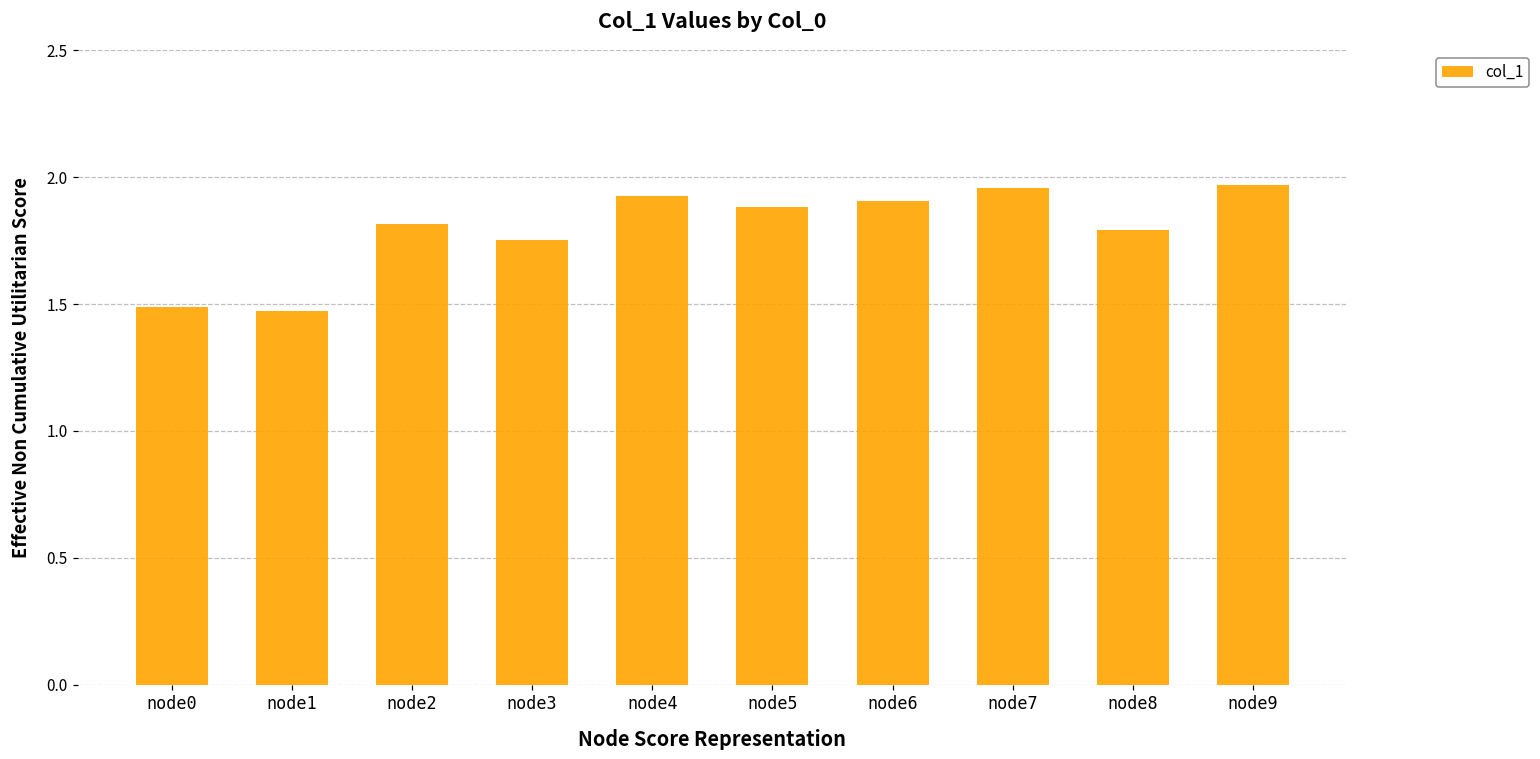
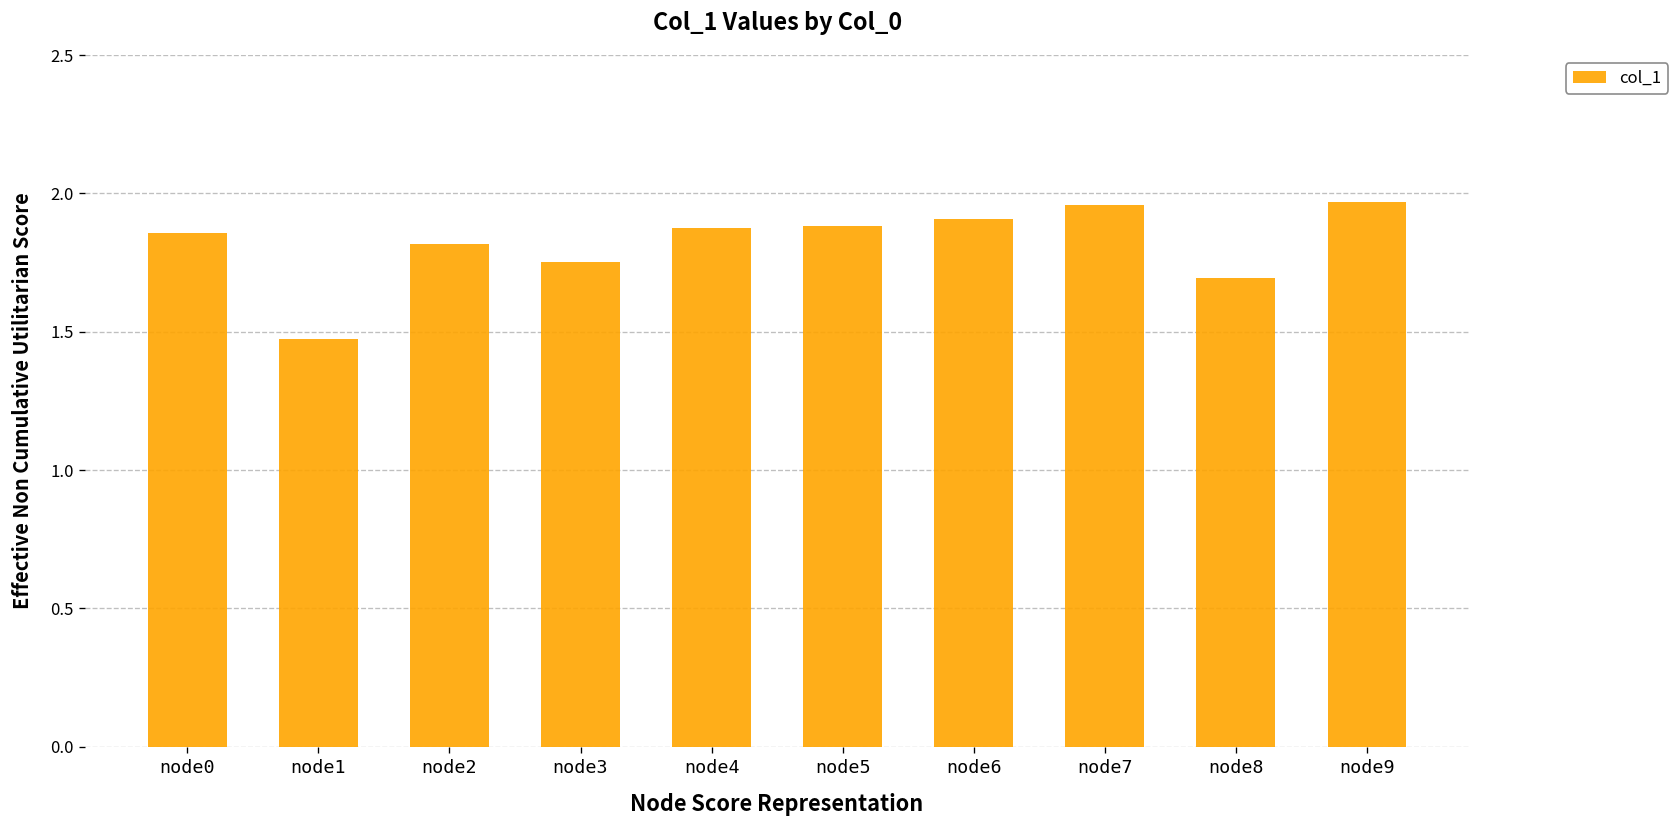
node0: 1.49 -> 1.86
node4: 1.93 -> 1.87
node8: 1.79 -> 1.69
